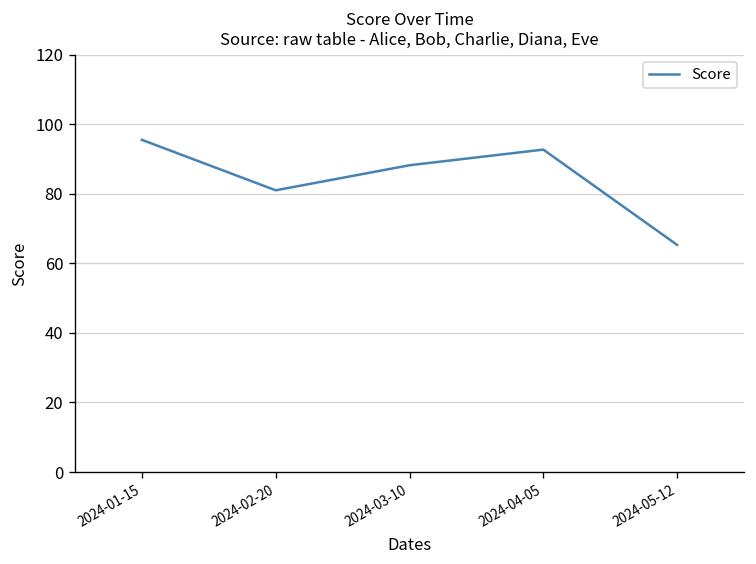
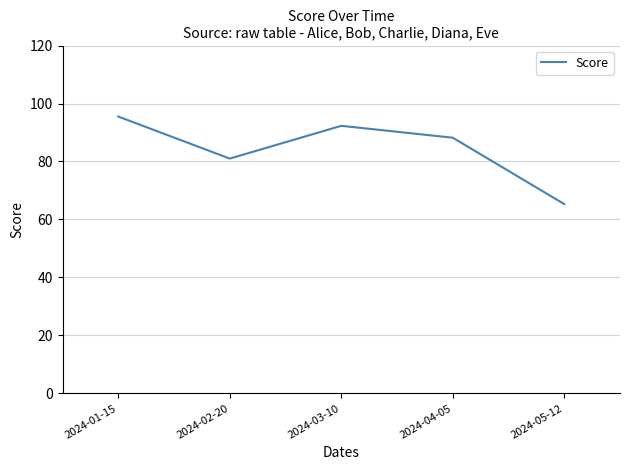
2024-03-10: 88 -> 92
2024-04-05: 93 -> 88
